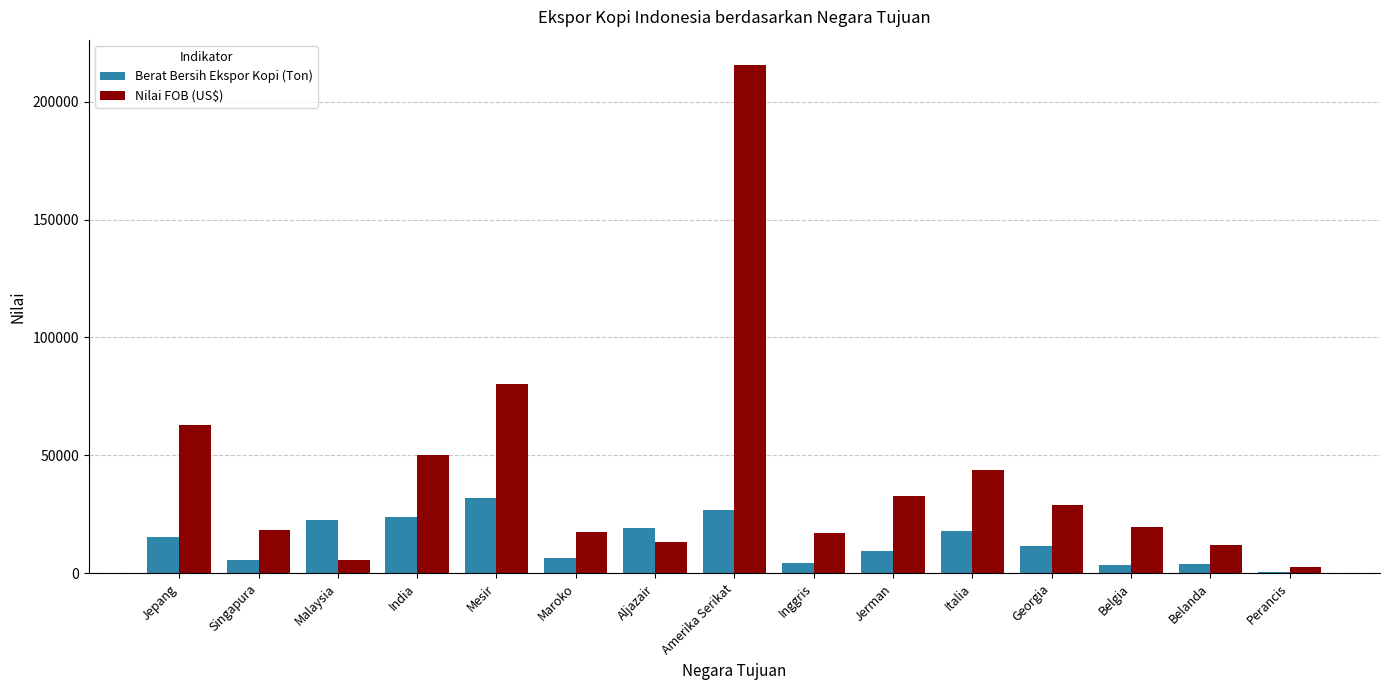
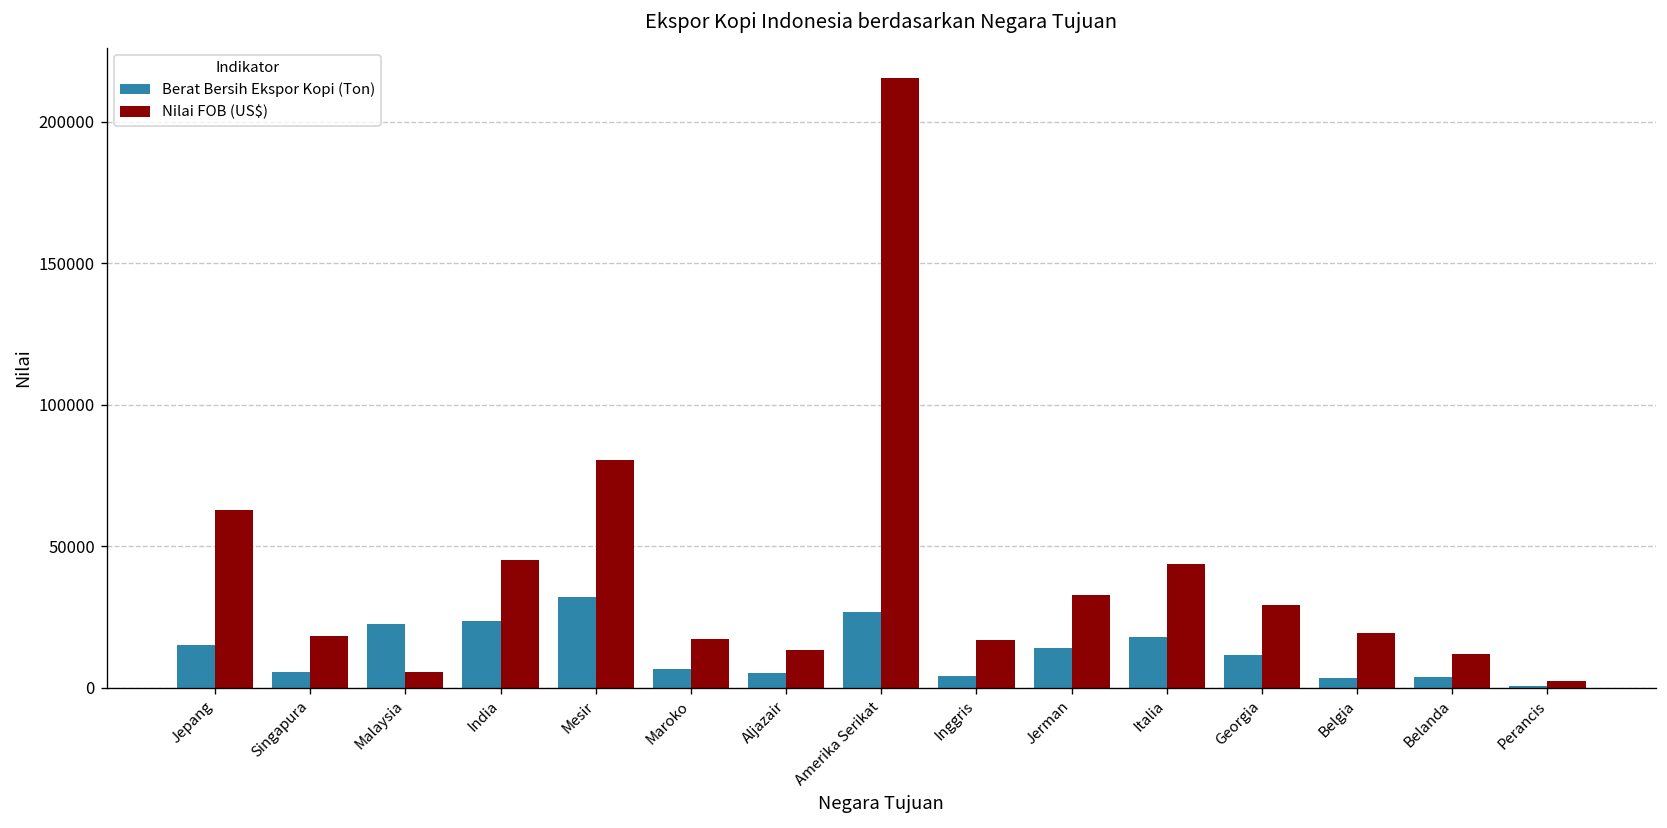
Nilai FOB (US$), India: 50000 -> 45000
Berat Bersih Ekspor Kopi (Ton), Aljazair: 19000 -> 5000
Berat Bersih Ekspor Kopi (Ton), Jerman: 9000 -> 14000
